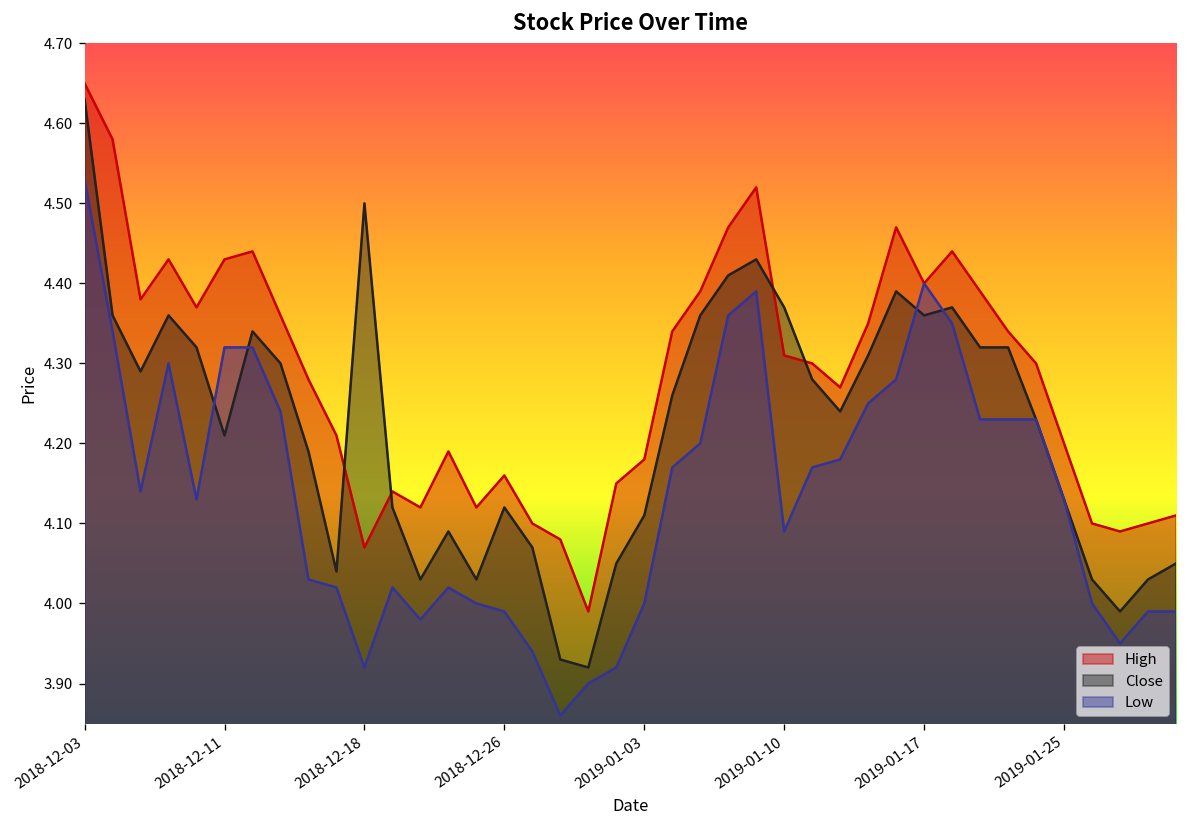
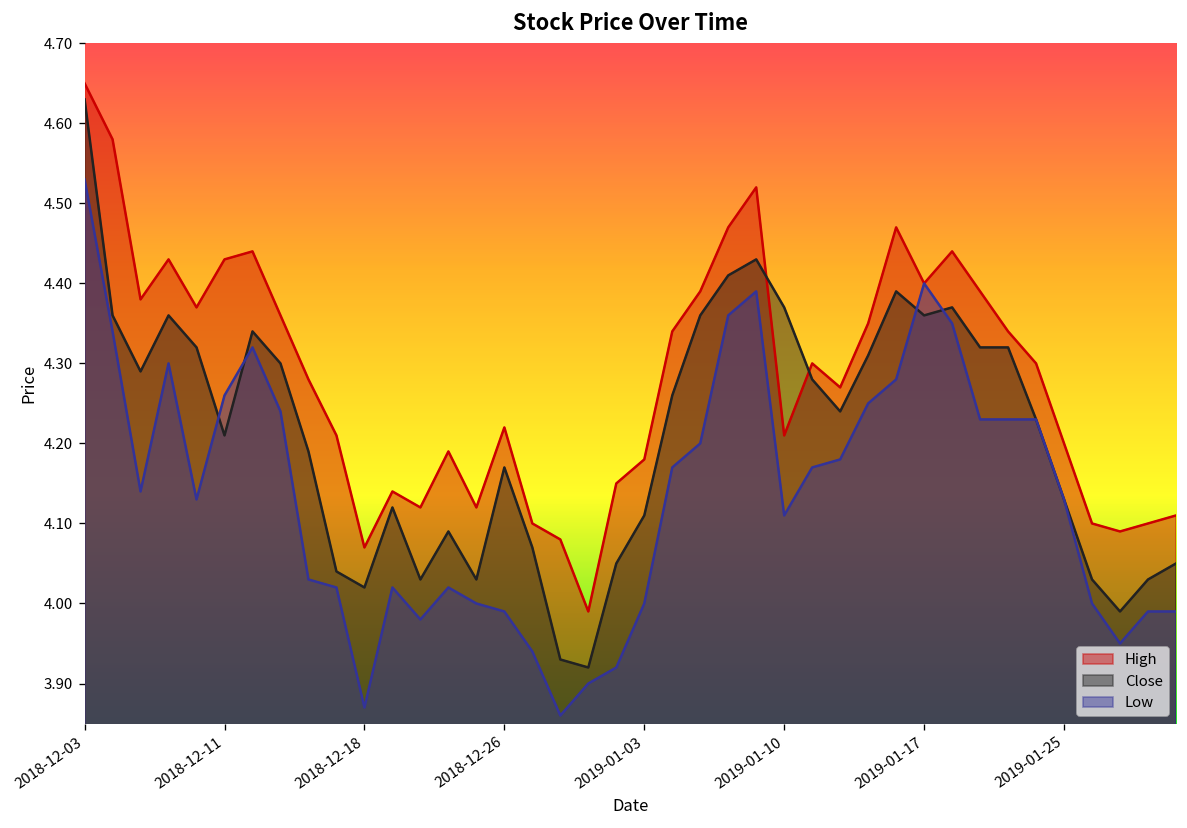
Low, 2018-12-11: 4.32 -> 4.26
Close, 2018-12-18: 4.50 -> 4.02
Low, 2018-12-18: 3.92 -> 3.87
High, 2018-12-26: 4.16 -> 4.22
Close, 2018-12-26: 4.12 -> 4.17
High, 2019-01-10: 4.31 -> 4.21
Low, 2019-01-10: 4.09 -> 4.11
